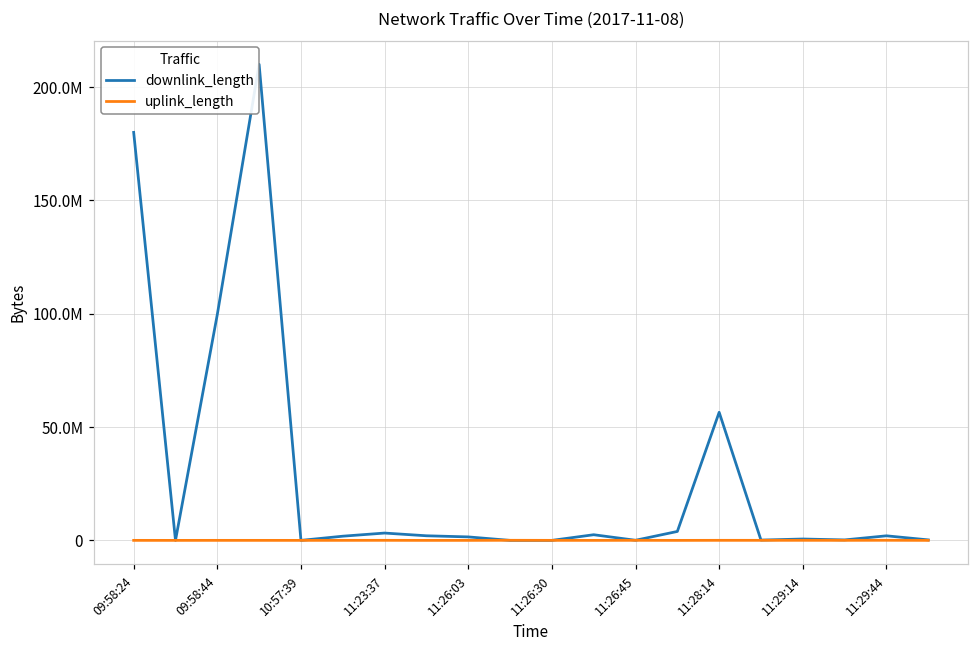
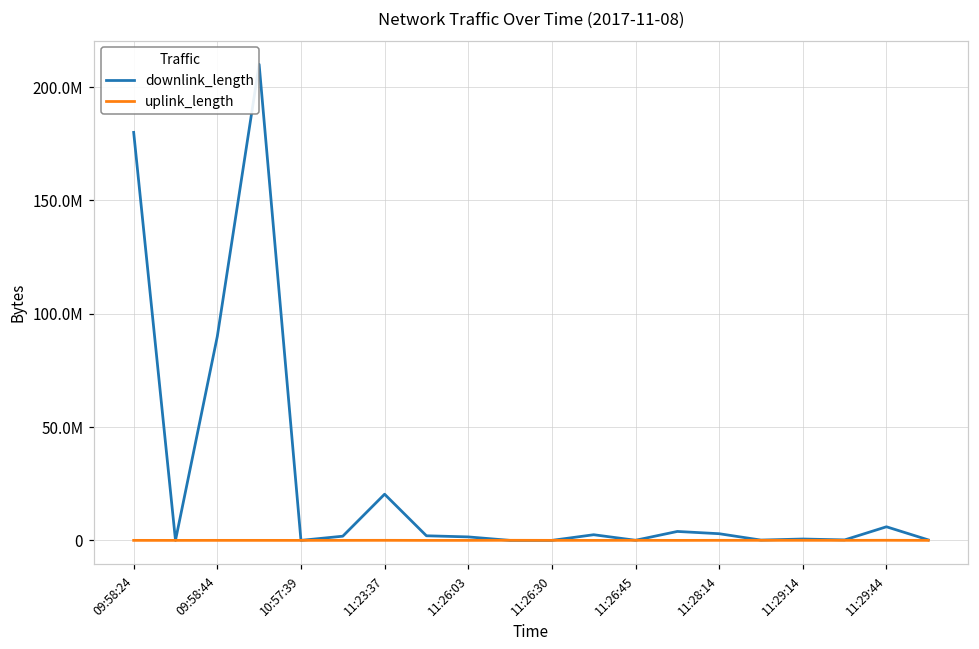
downlink_length, 09:58:44: 100000000 -> 90000000
downlink_length, 11:23:37: 3000000 -> 20000000
downlink_length, 11:28:14: 57000000 -> 3000000
downlink_length, 11:29:44: 2000000 -> 6000000
